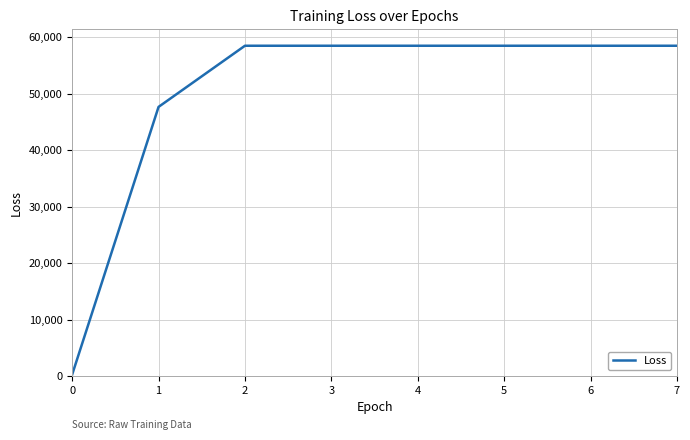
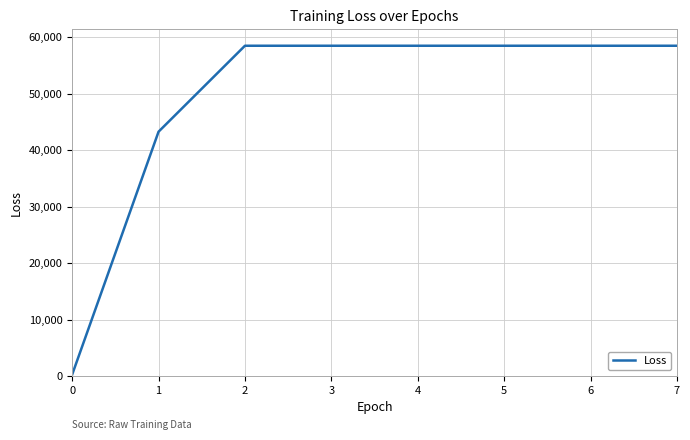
1: 48,000 -> 43,000
